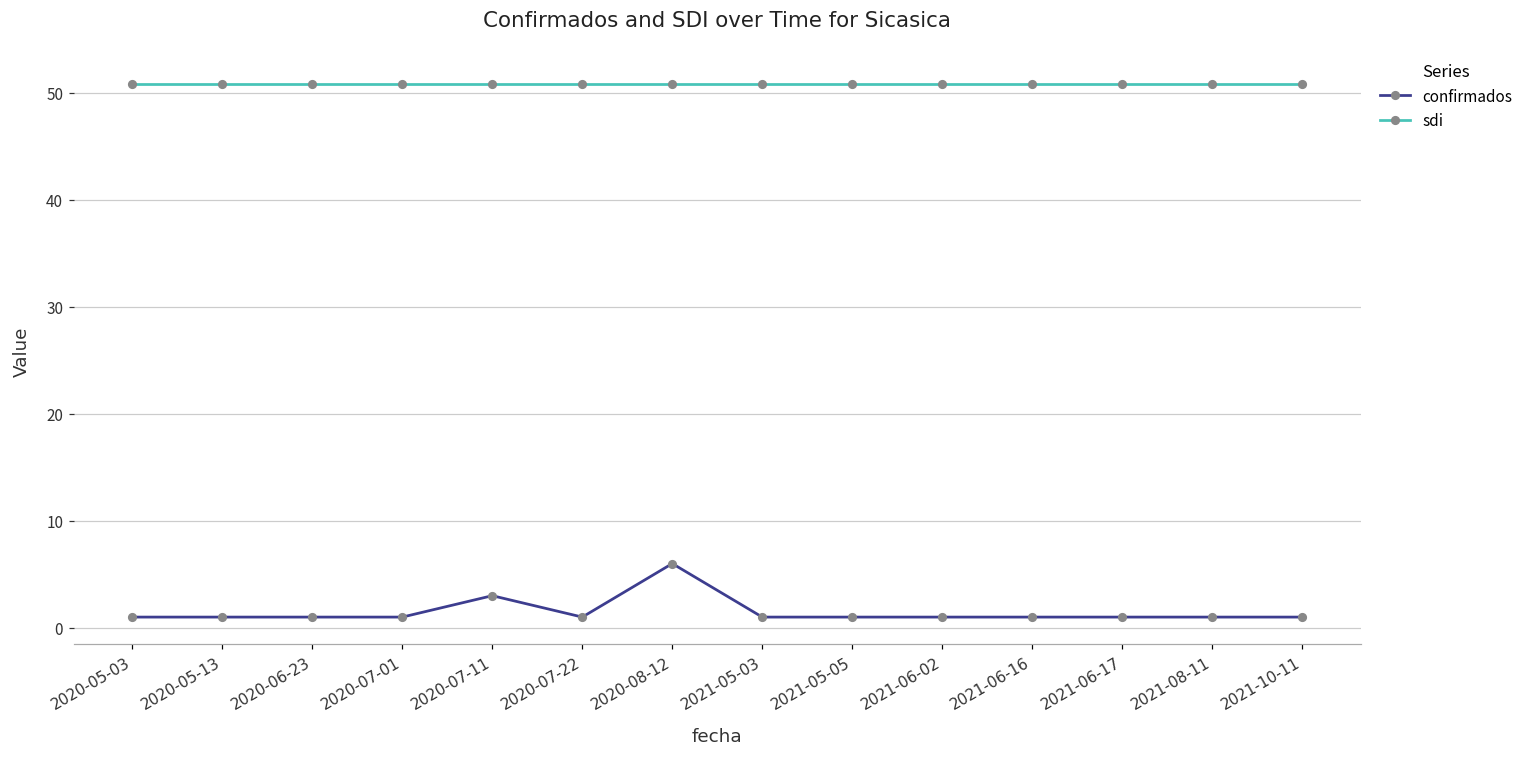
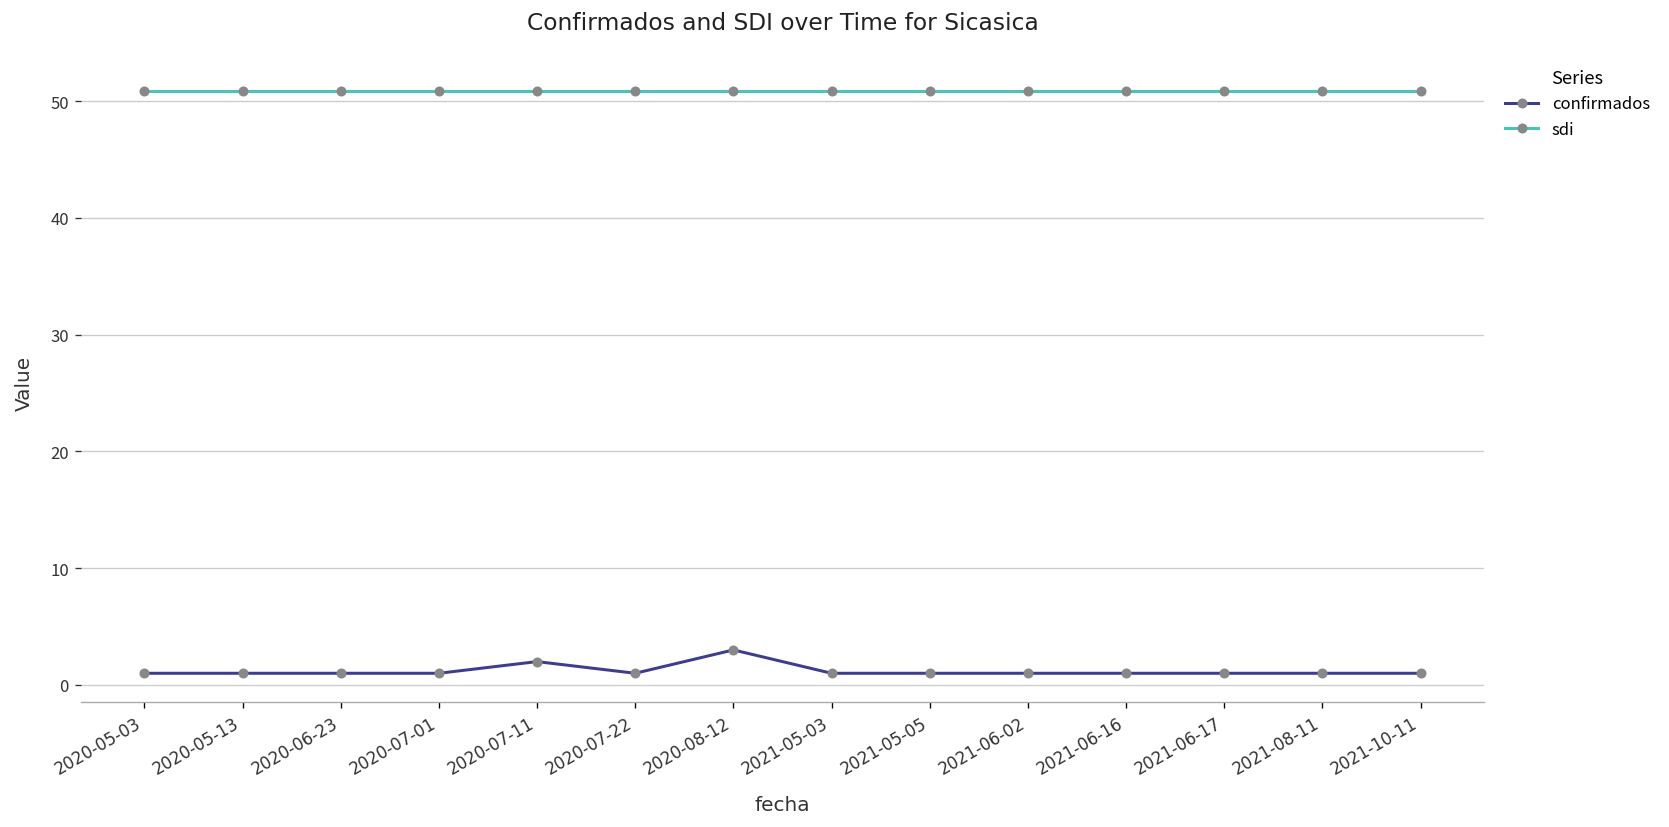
confirmados, 2020-07-11: 3 -> 2
confirmados, 2020-08-12: 6 -> 3
